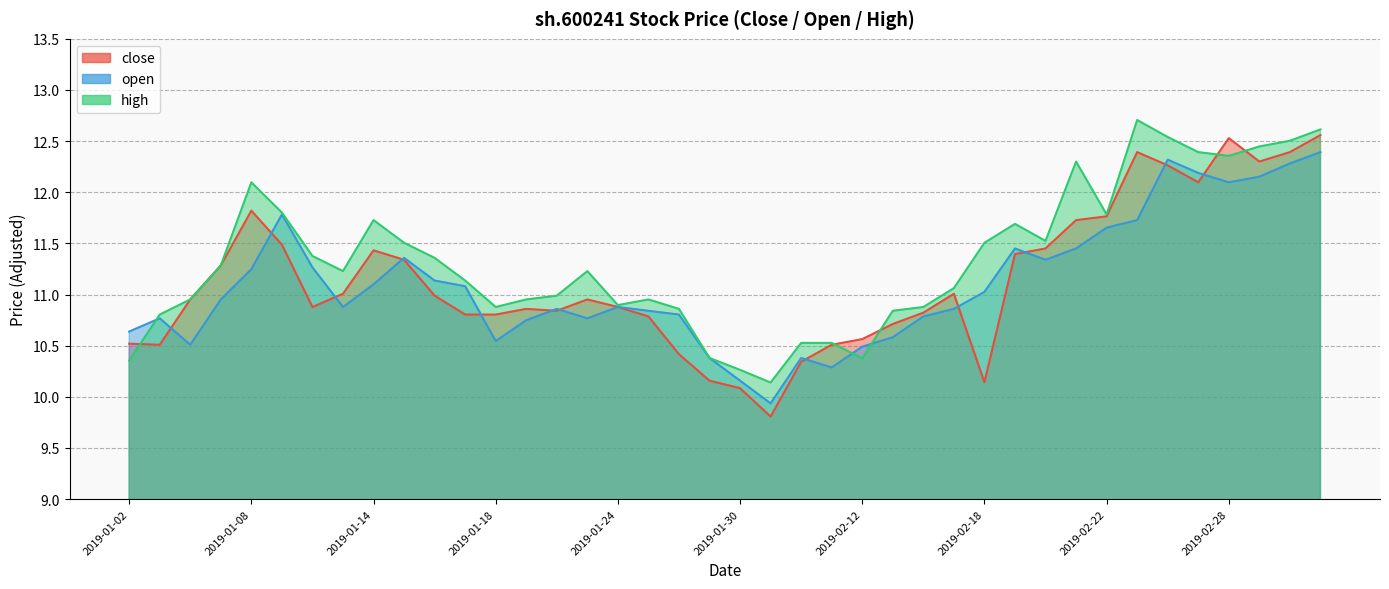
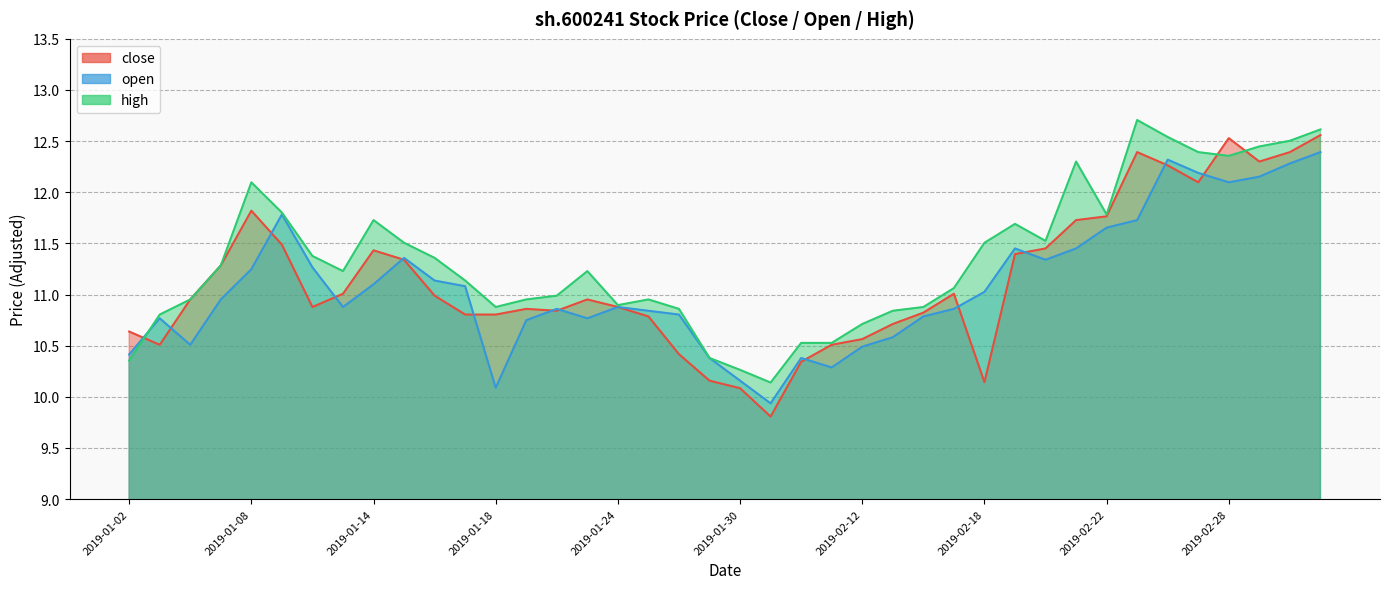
close, 2019-01-02: 10.52 -> 10.64
open, 2019-01-02: 10.64 -> 10.41
open, 2019-01-18: 10.55 -> 10.09
high, 2019-02-12: 10.38 -> 10.71
